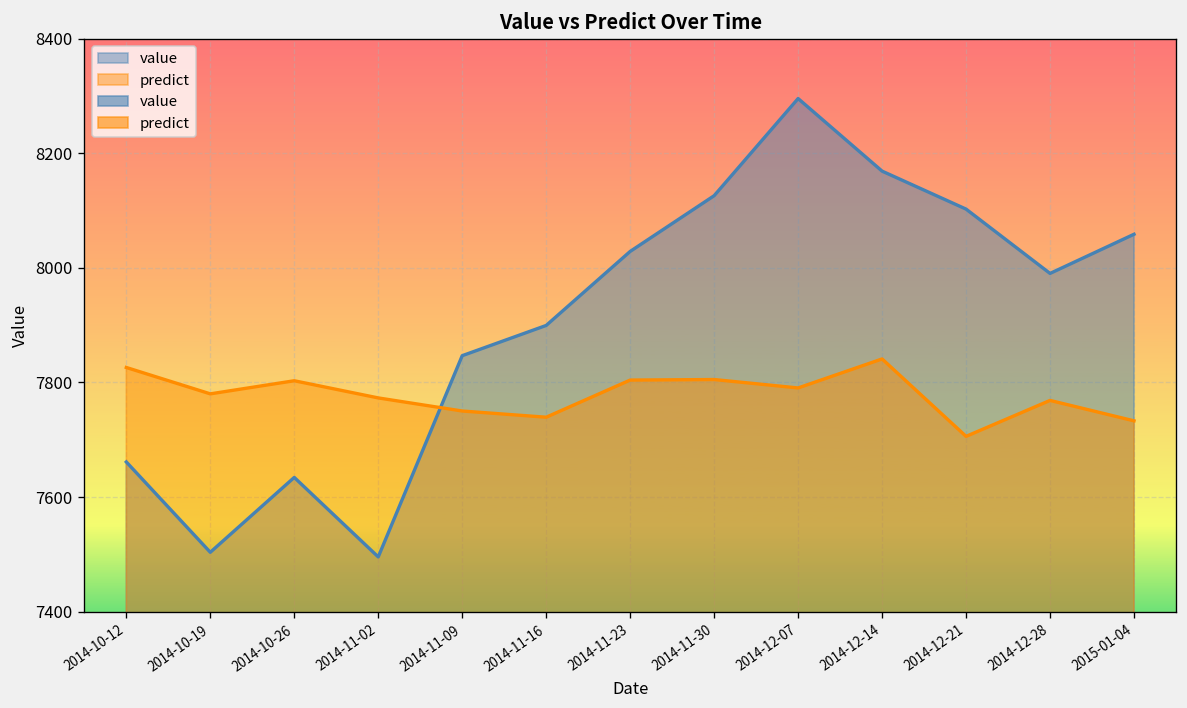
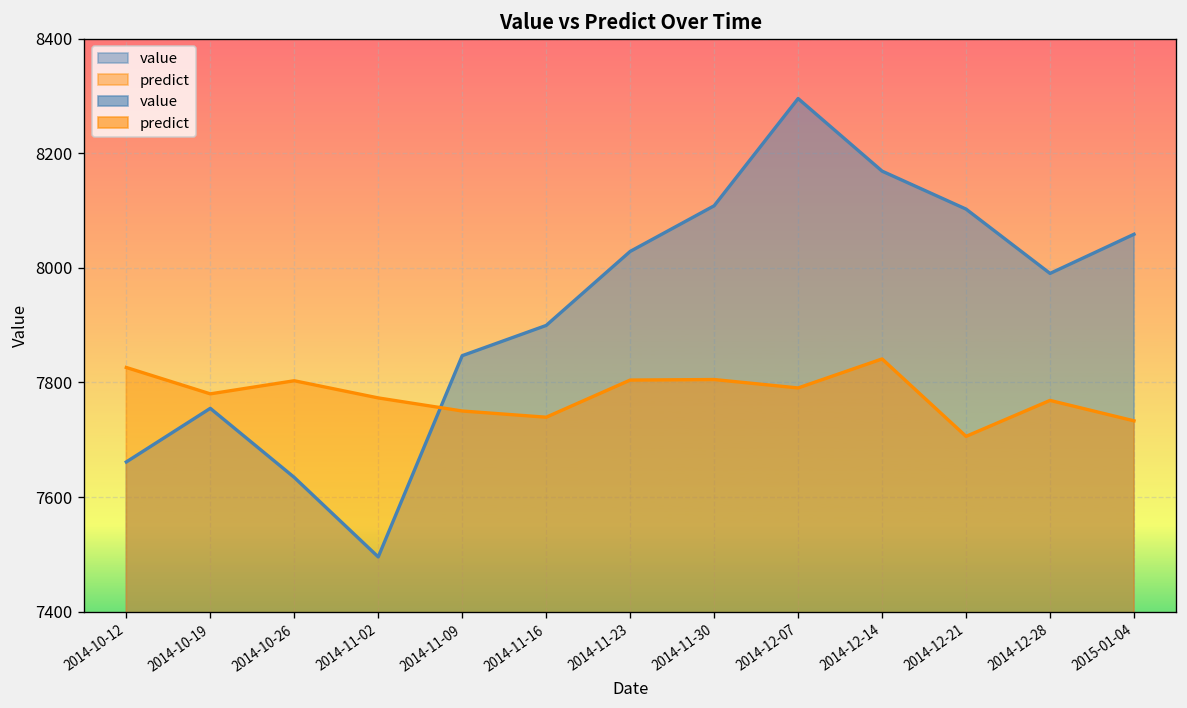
value, 2014-10-19: 7500 -> 7750
value, 2014-11-30: 8130 -> 8110
